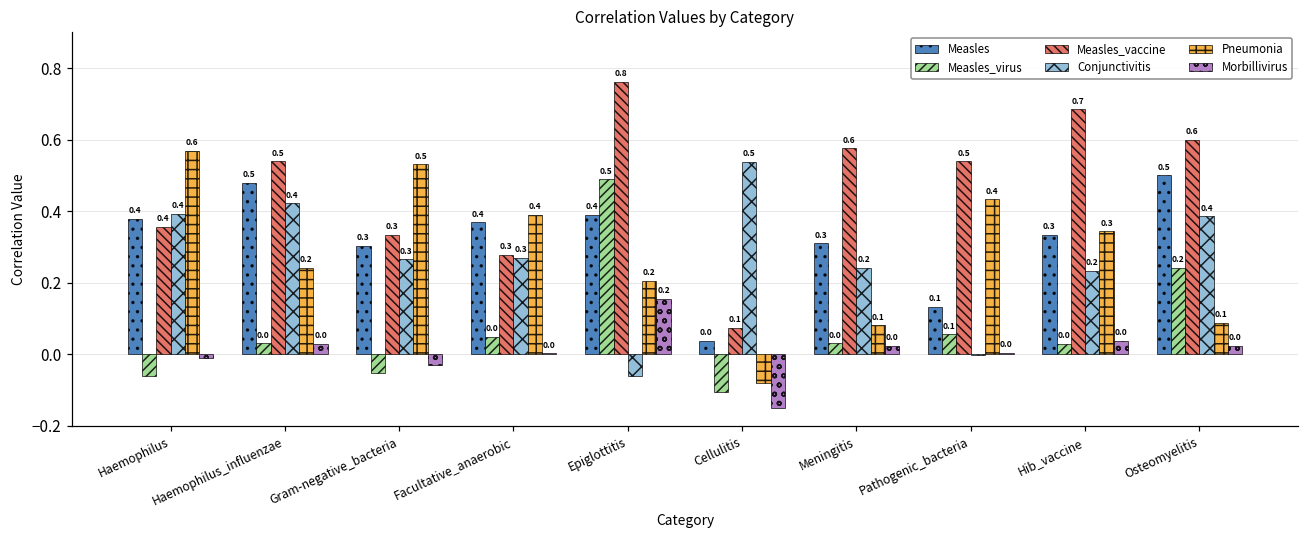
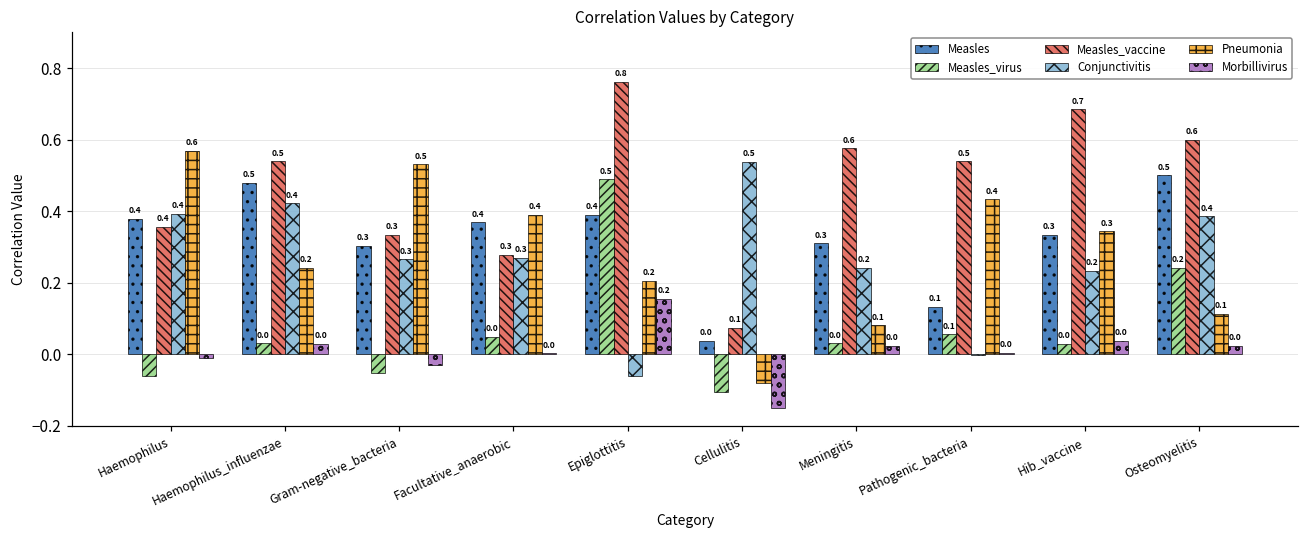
Pneumonia, Osteomyelitis: 0.09 -> 0.11
